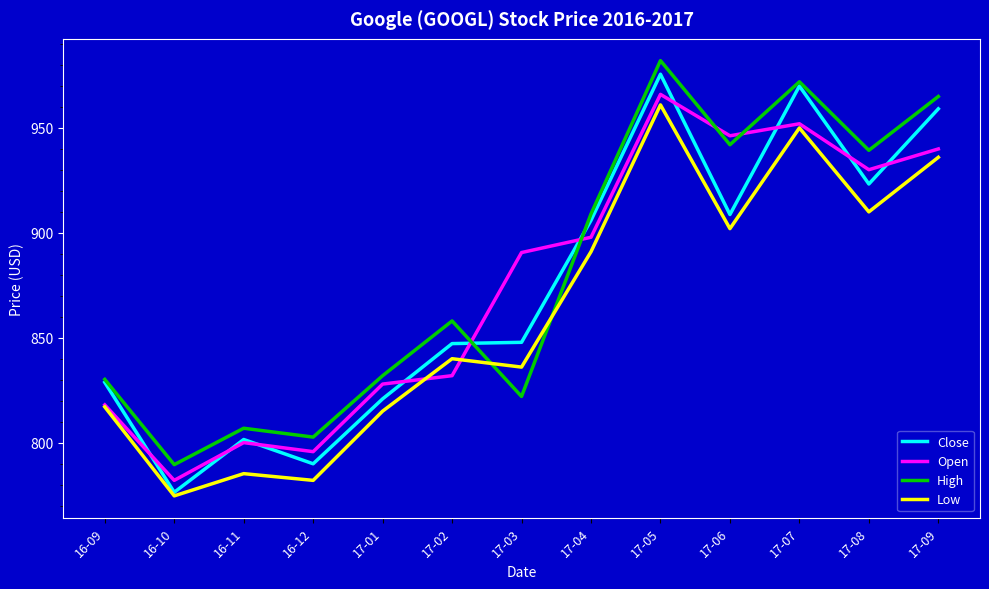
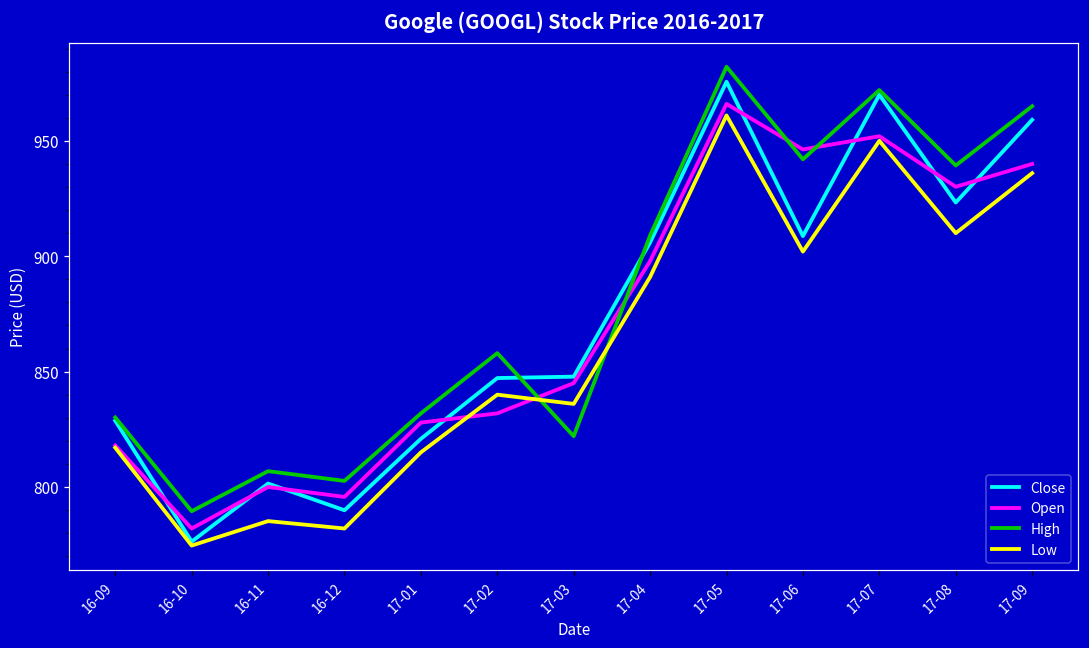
Open, 17-03: 891 -> 845
